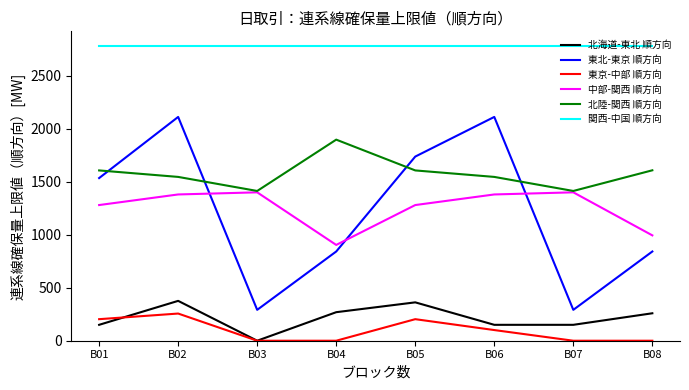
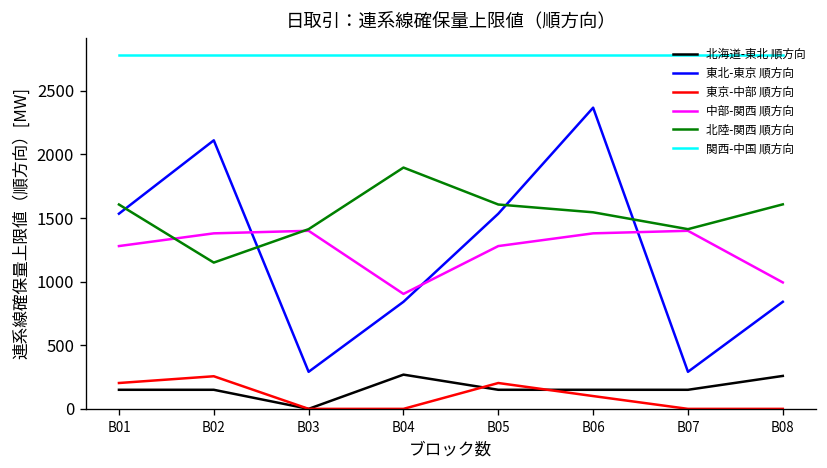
北海道-東北 順方向, B02: 380 -> 150
北陸-関西 順方向, B02: 1550 -> 1150
北海道-東北 順方向, B05: 360 -> 150
東北-東京 順方向, B05: 1740 -> 1530
東北-東京 順方向, B06: 2110 -> 2370
